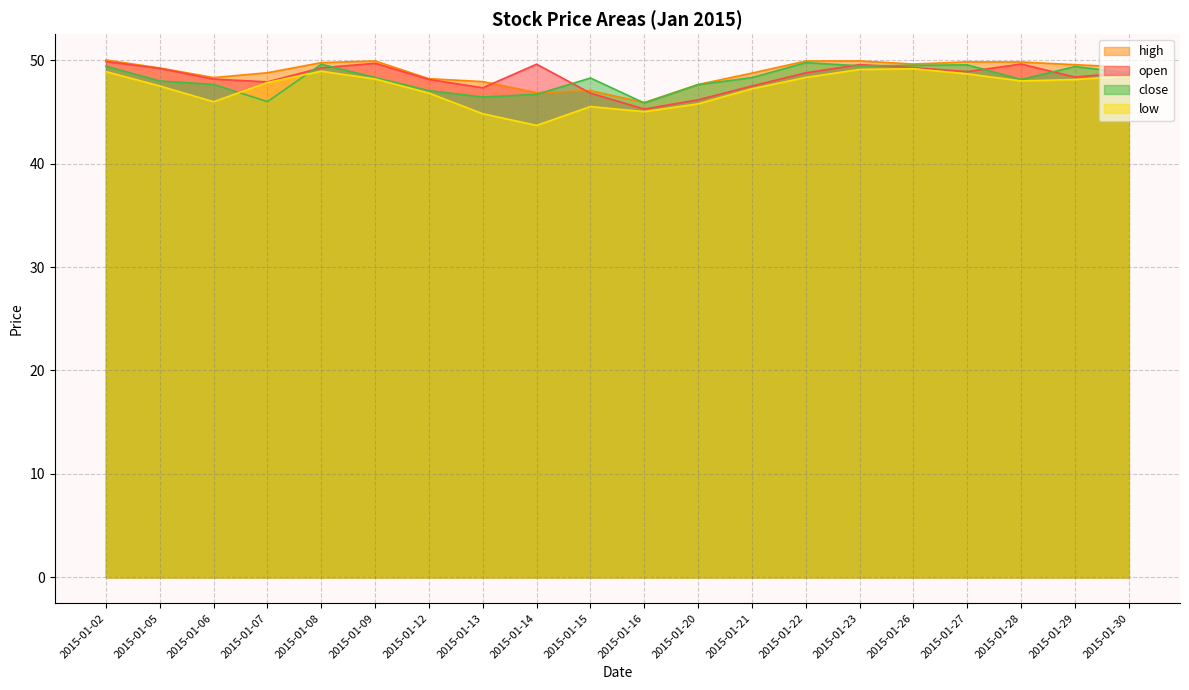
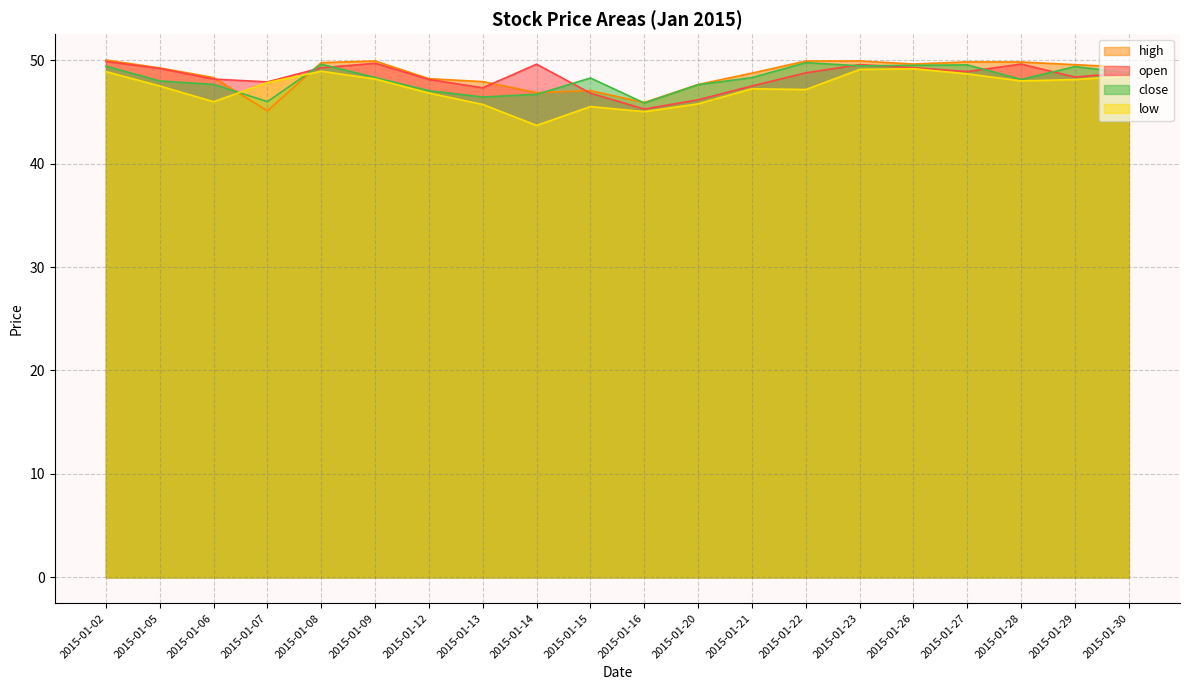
high, 2015-01-07: 48.8 -> 45.1
low, 2015-01-13: 44.8 -> 45.7
low, 2015-01-22: 48.3 -> 47.2
